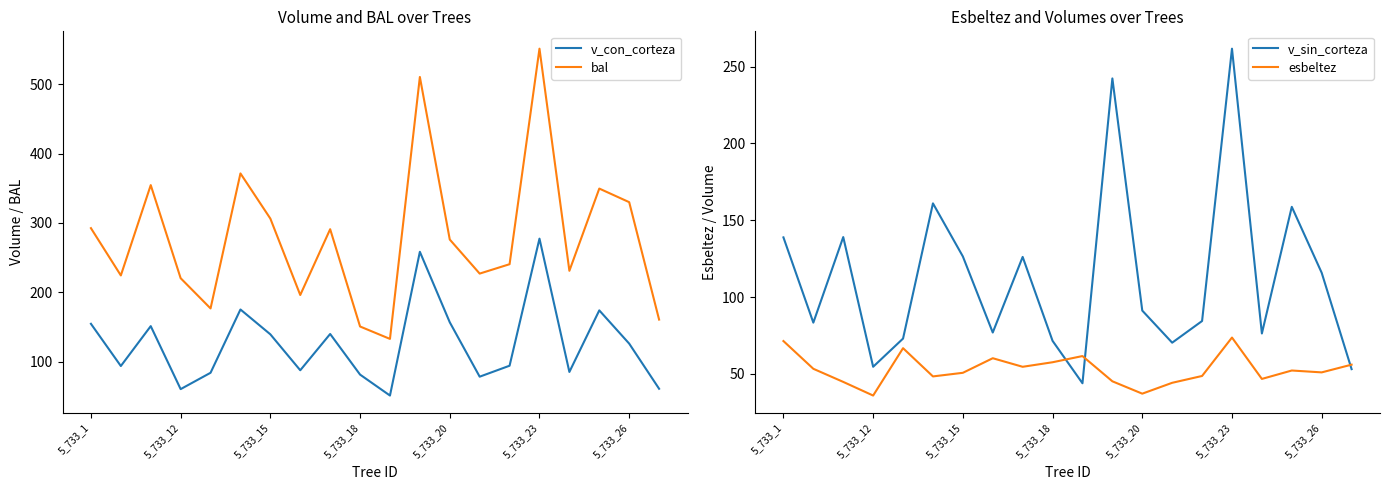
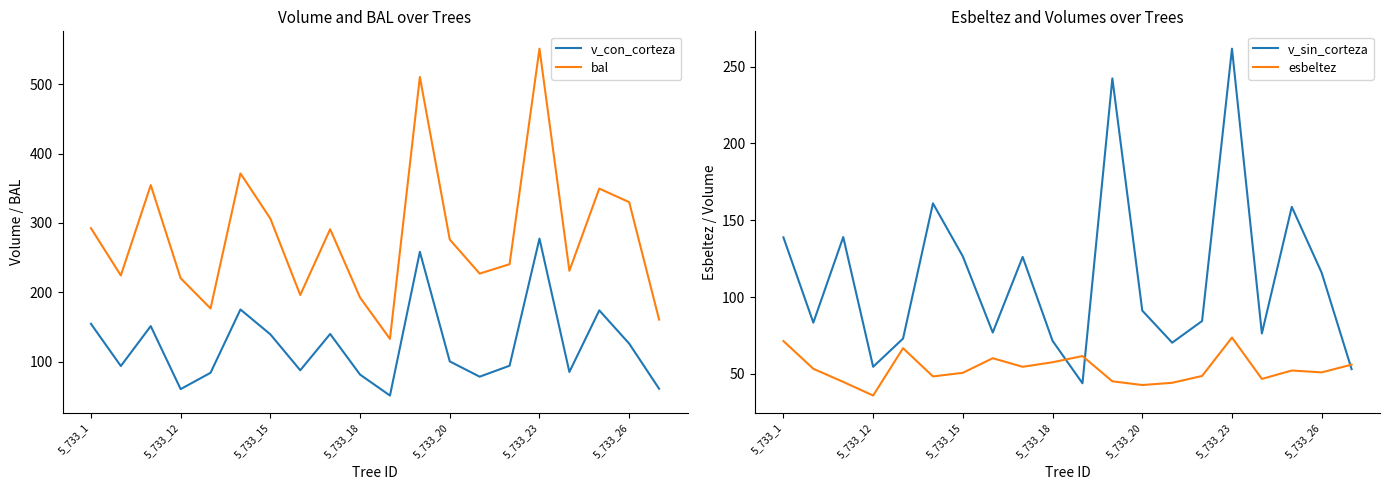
Volume and BAL over Trees, bal, 5_733_18: 150 -> 190
Volume and BAL over Trees, v_con_corteza, 5_733_20: 160 -> 100
Esbeltez and Volumes over Trees, esbeltez, 5_733_20: 37 -> 43
